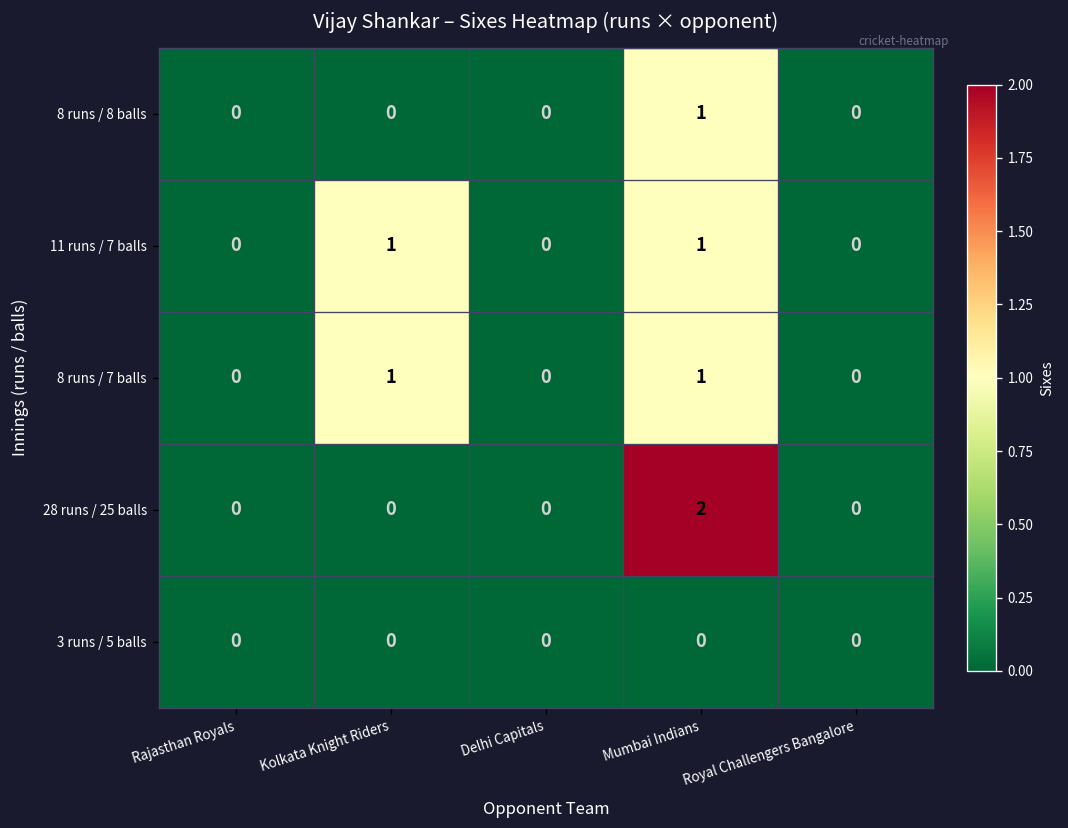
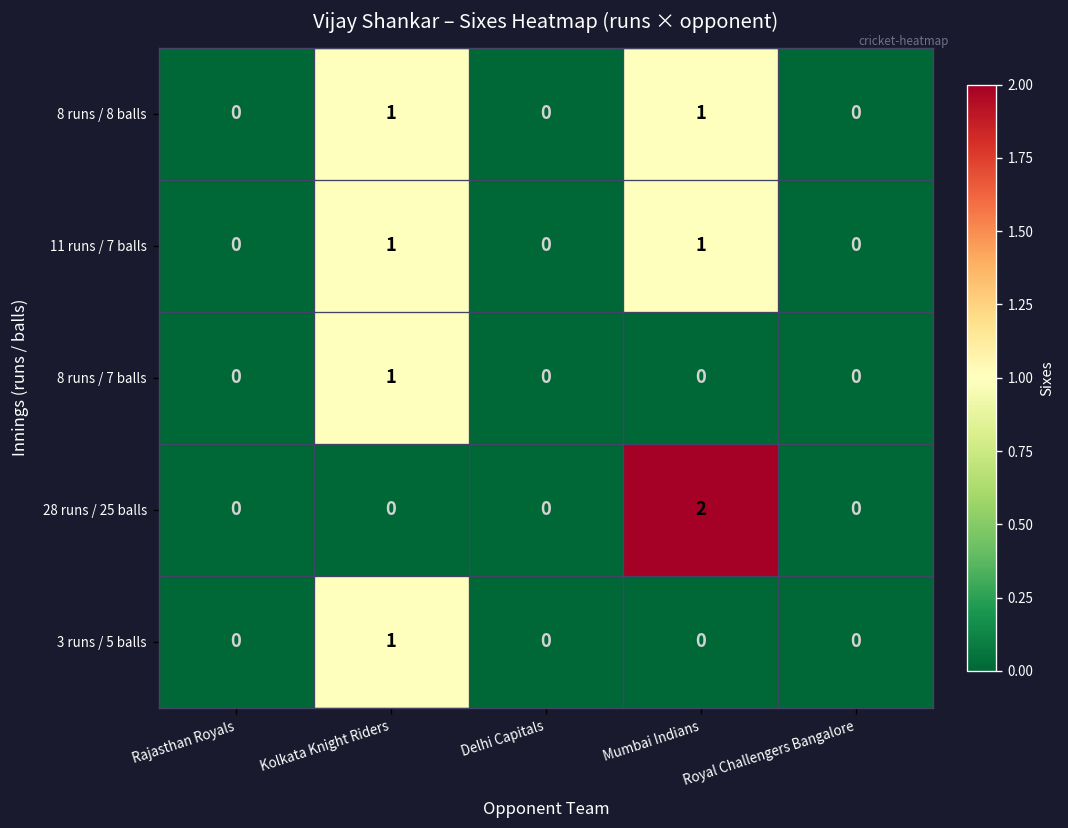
8 runs / 8 balls, Kolkata Knight Riders: 0 -> 1
8 runs / 7 balls, Mumbai Indians: 1 -> 0
3 runs / 5 balls, Kolkata Knight Riders: 0 -> 1
